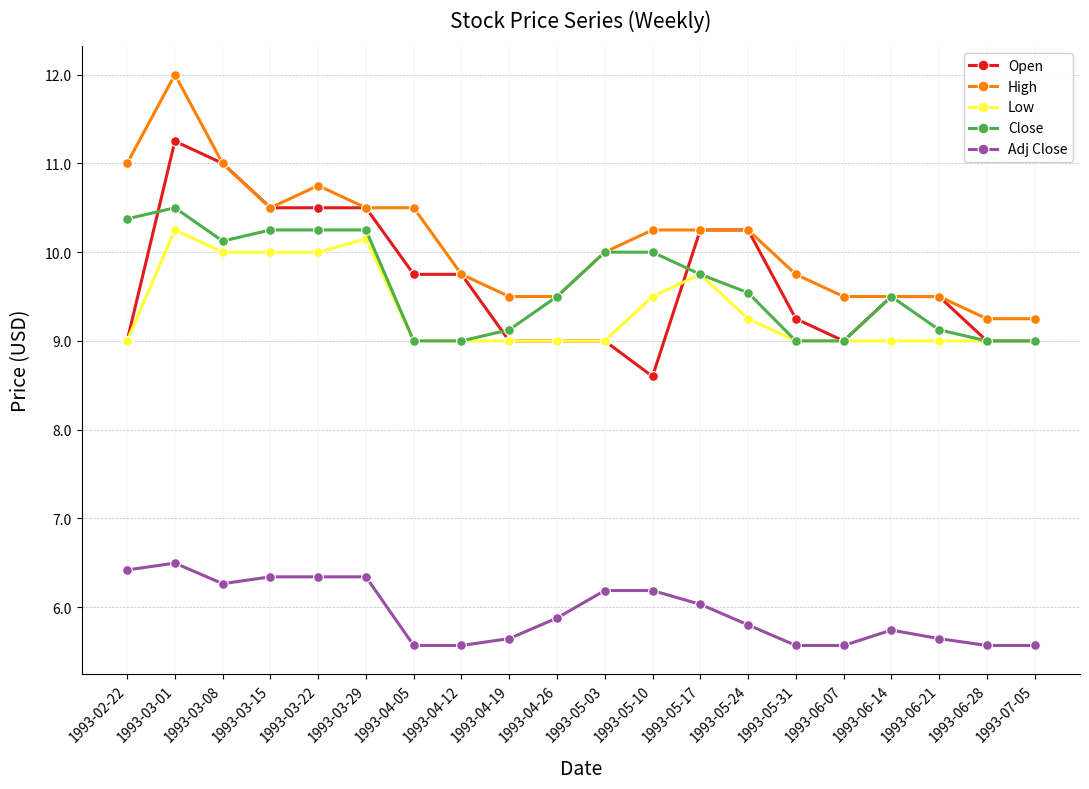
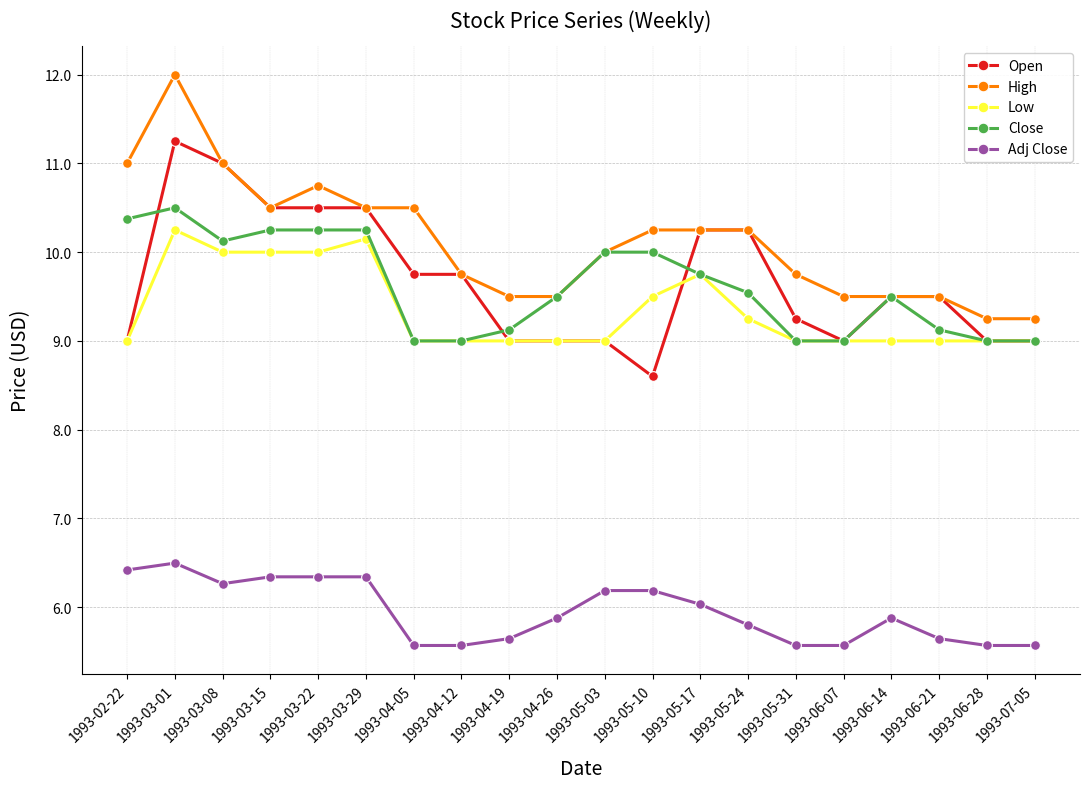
Adj Close, 1993-06-14: 5.7 -> 5.9
